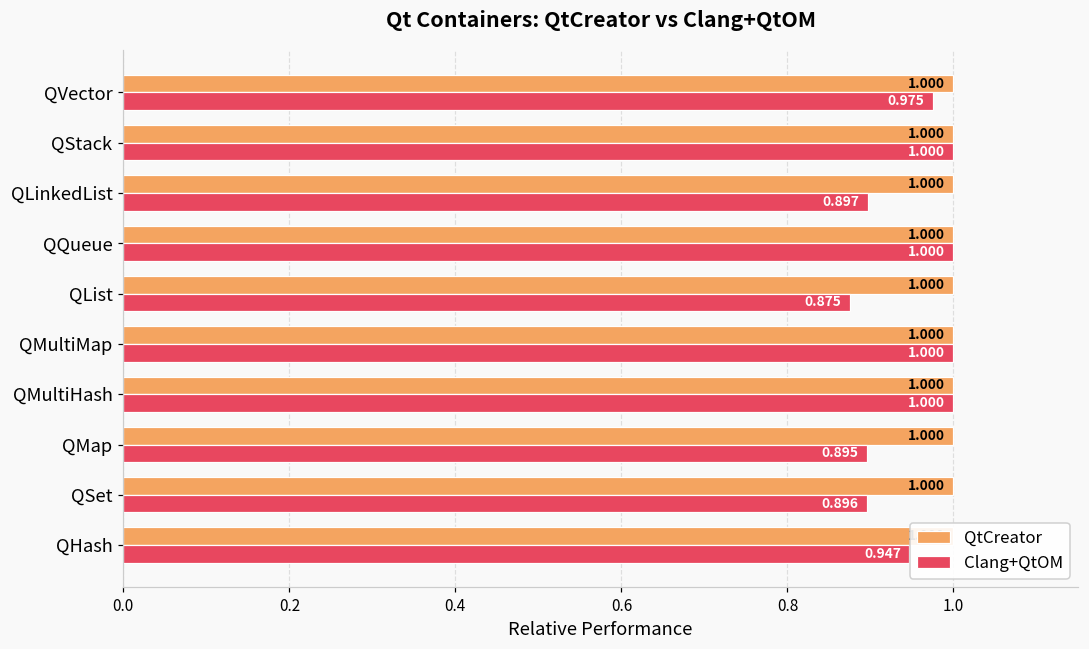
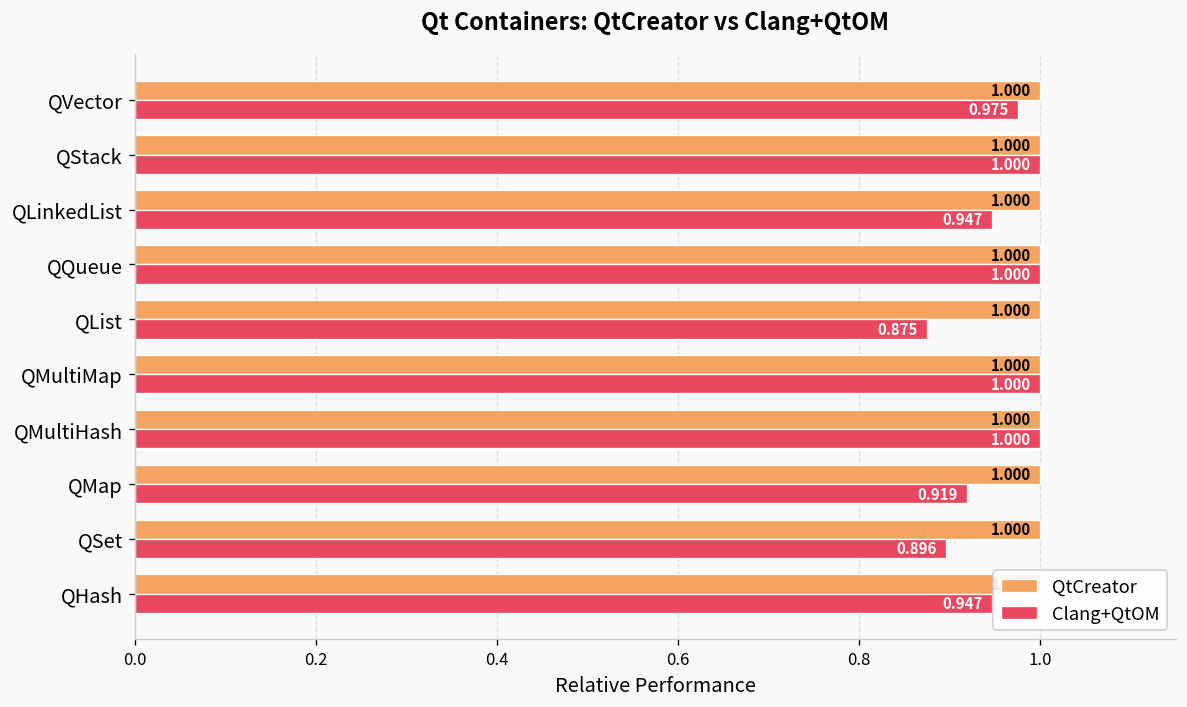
Clang+QtOM, QLinkedList: 0.897 -> 0.947
Clang+QtOM, QMap: 0.895 -> 0.919
